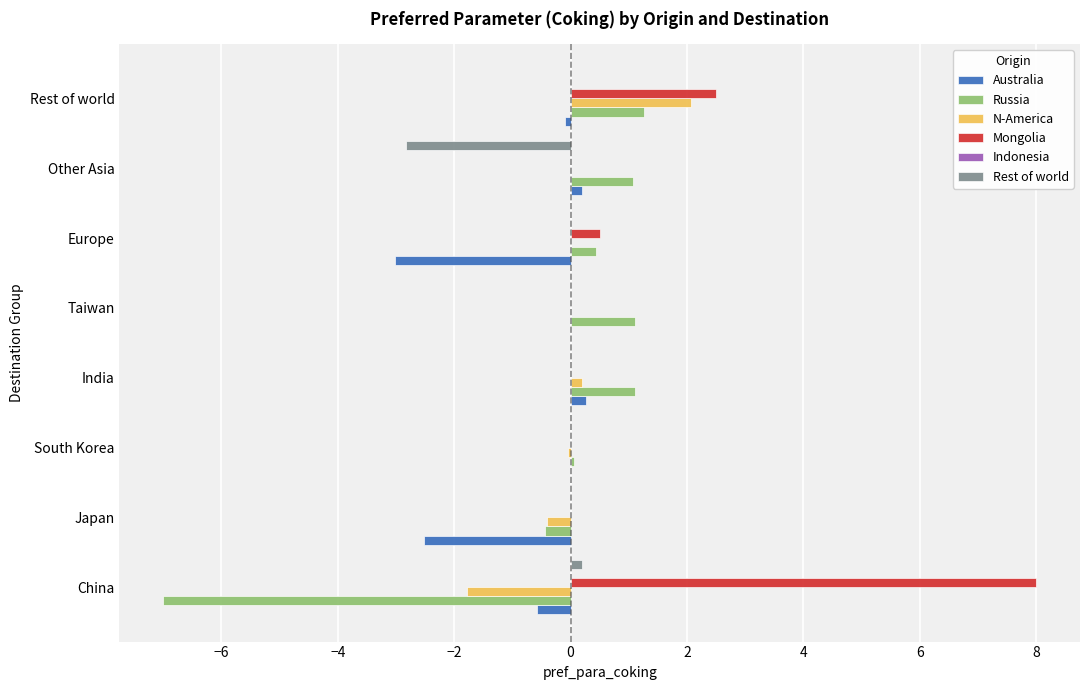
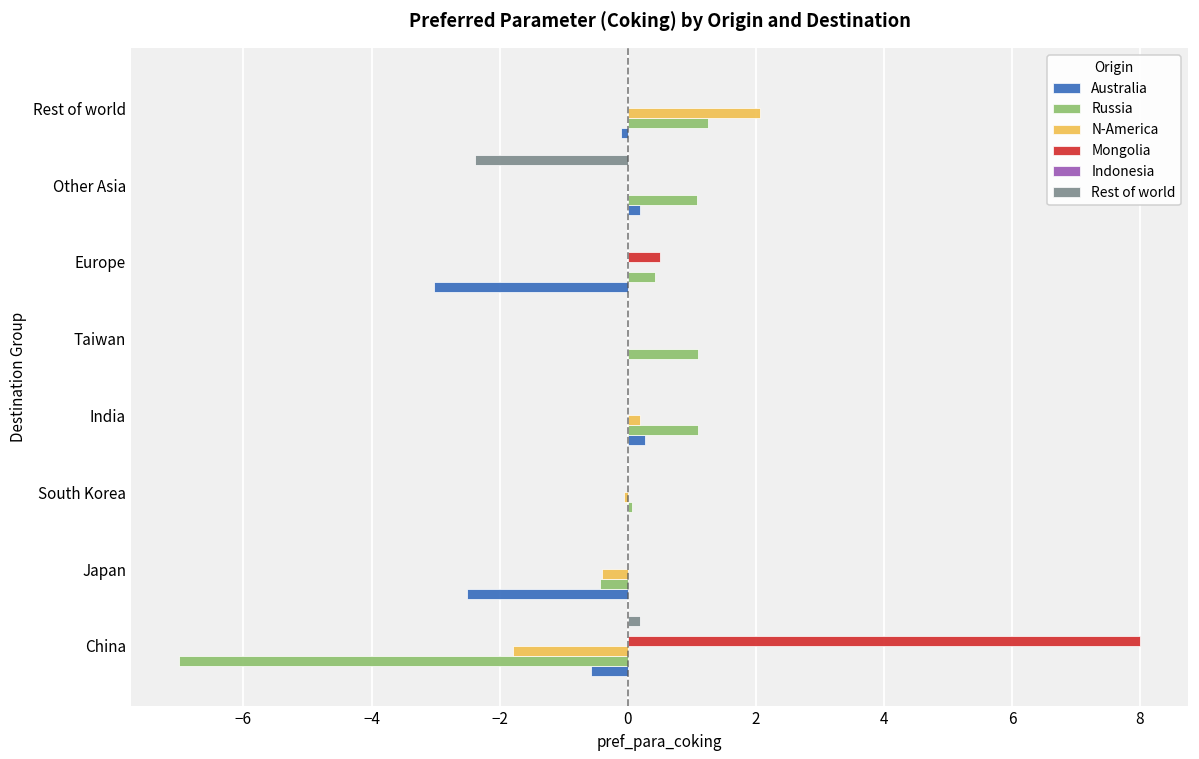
Mongolia, Rest of world: 2.5 -> 0.0
Rest of world, Other Asia: -2.8 -> -2.4
